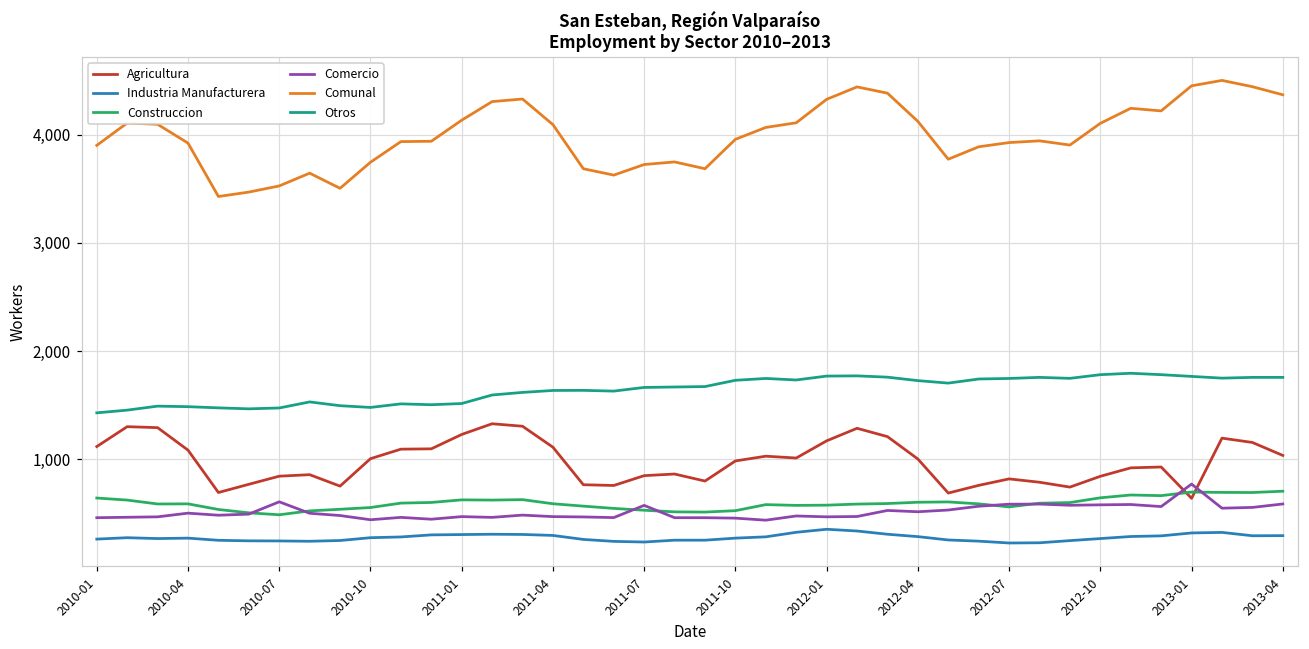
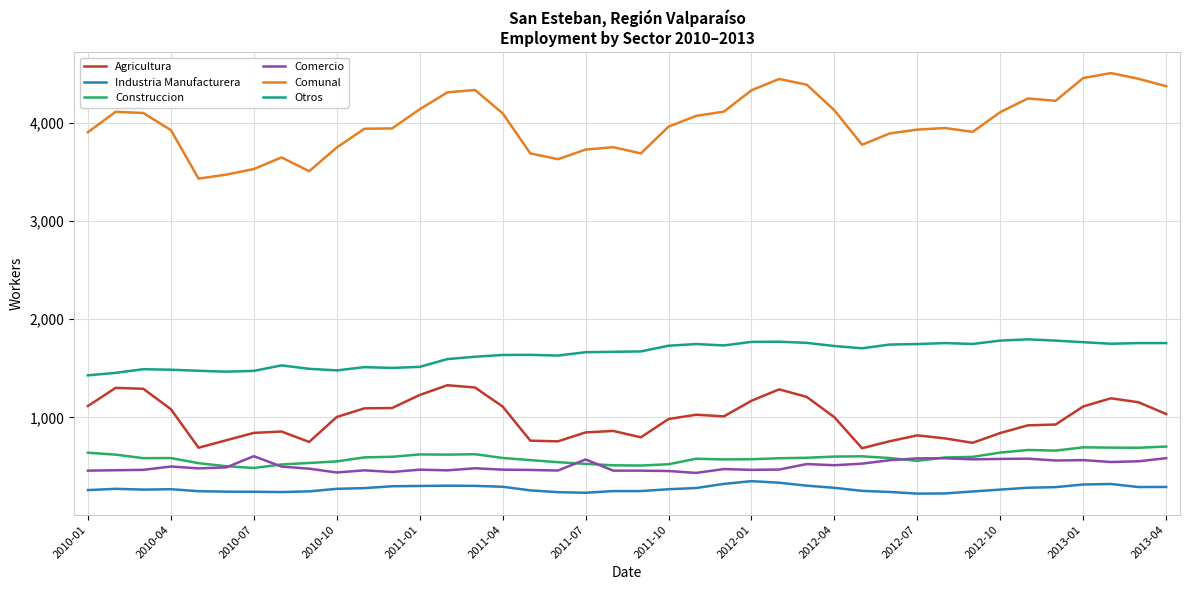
Agricultura, 2013-01: 600 -> 1,100
Comercio, 2013-01: 800 -> 600
